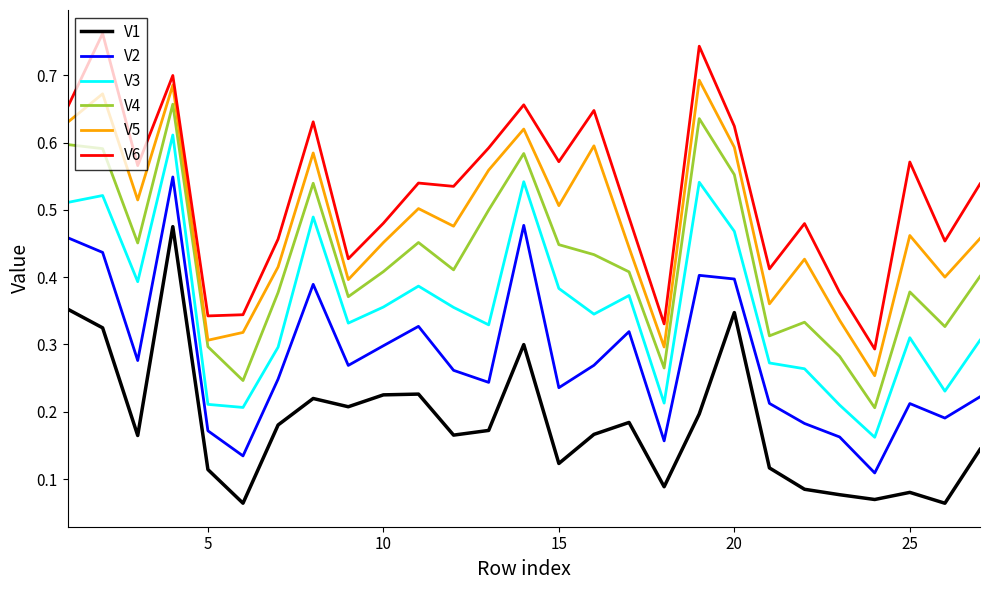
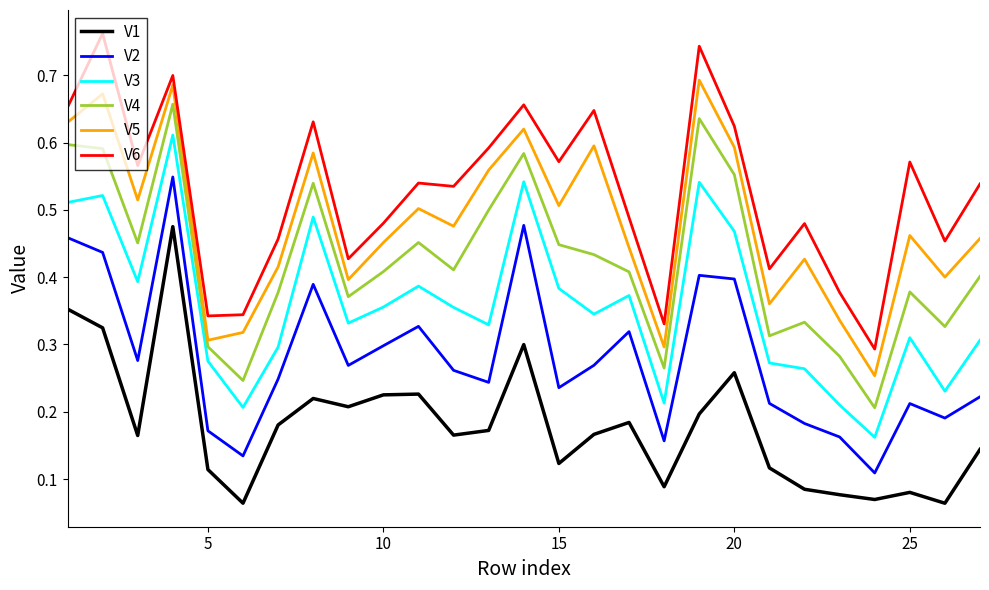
V3, 5: 0.21 -> 0.28
V1, 20: 0.35 -> 0.26
